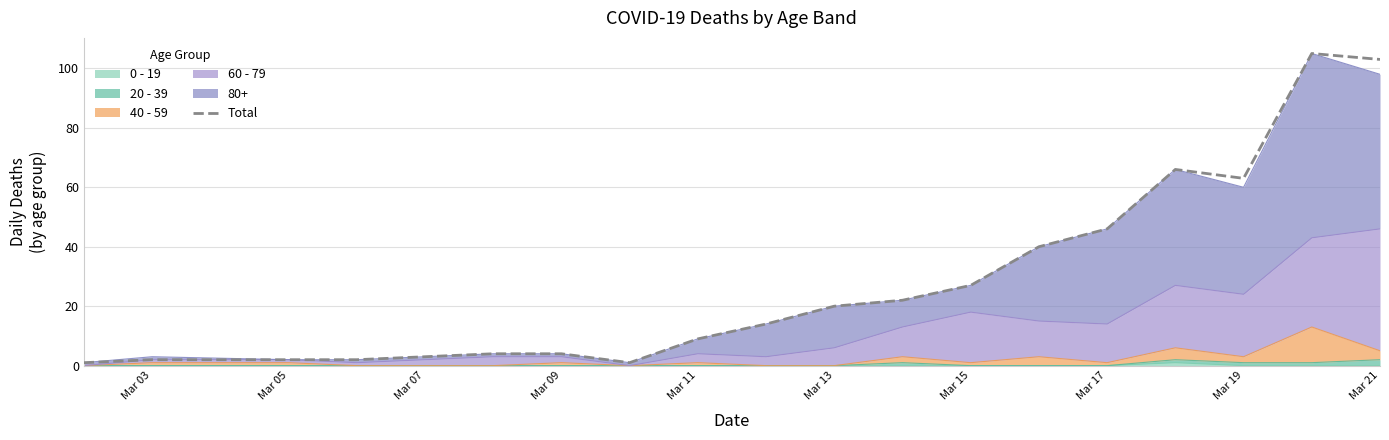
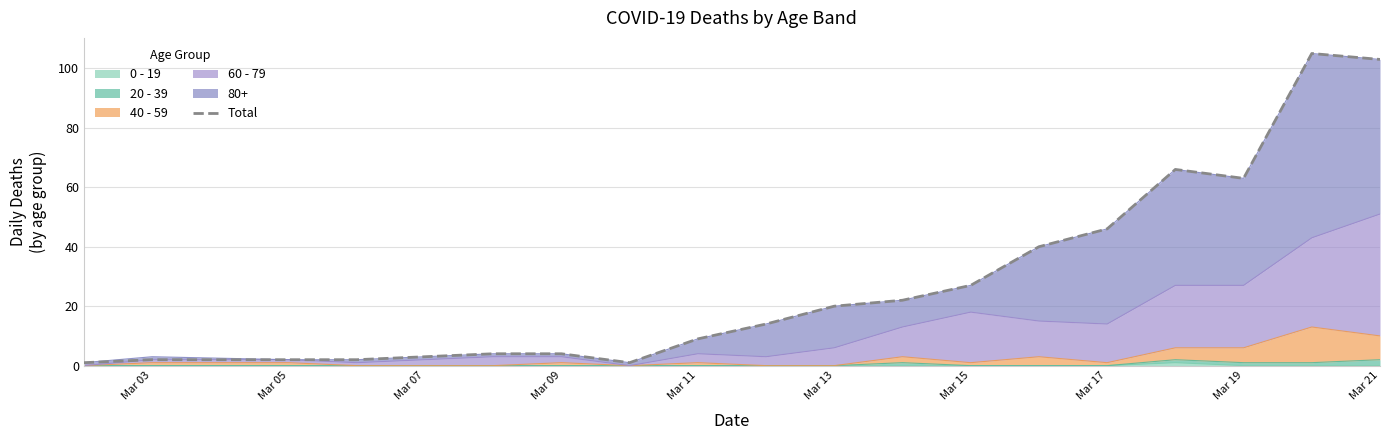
40 - 59, Mar 19: 2 -> 5
40 - 59, Mar 21: 3 -> 8
